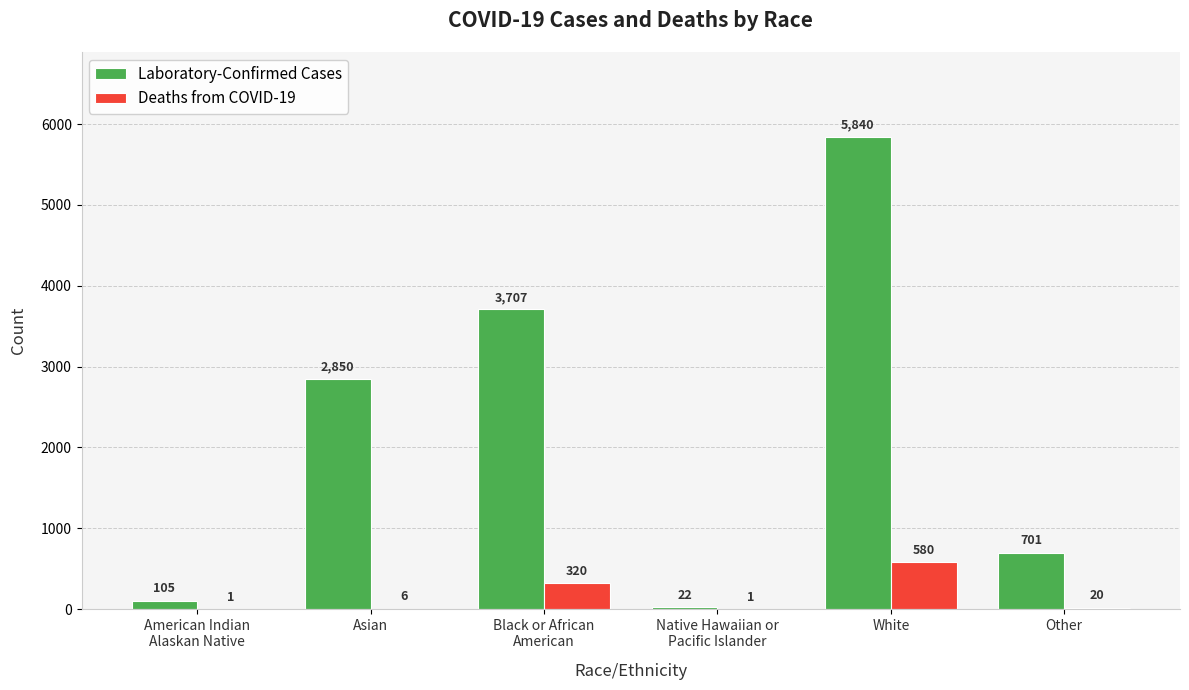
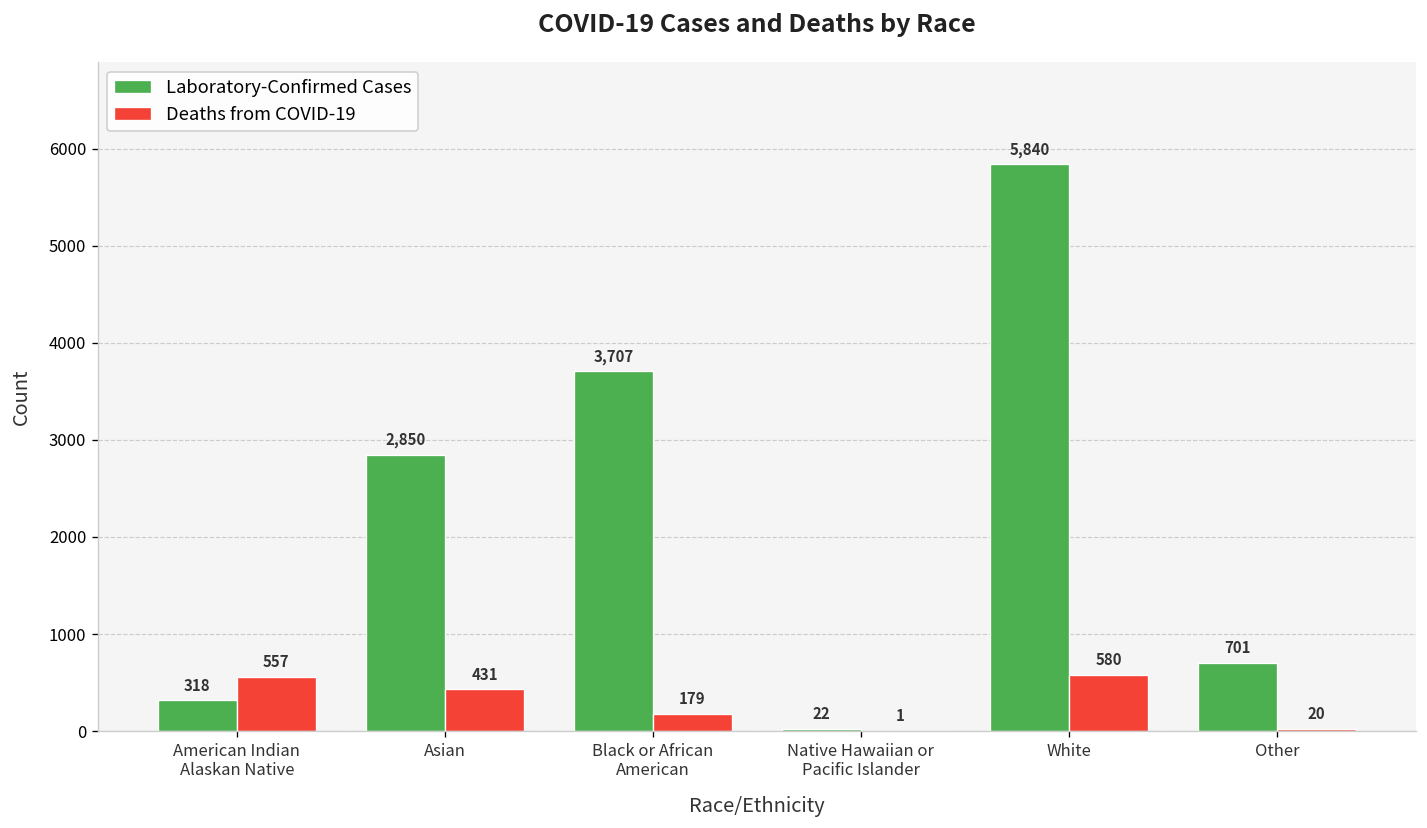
Laboratory-Confirmed Cases, American Indian Alaskan Native: 105 -> 318
Deaths from COVID-19, American Indian Alaskan Native: 1 -> 557
Deaths from COVID-19, Asian: 6 -> 431
Deaths from COVID-19, Black or African American: 320 -> 179
